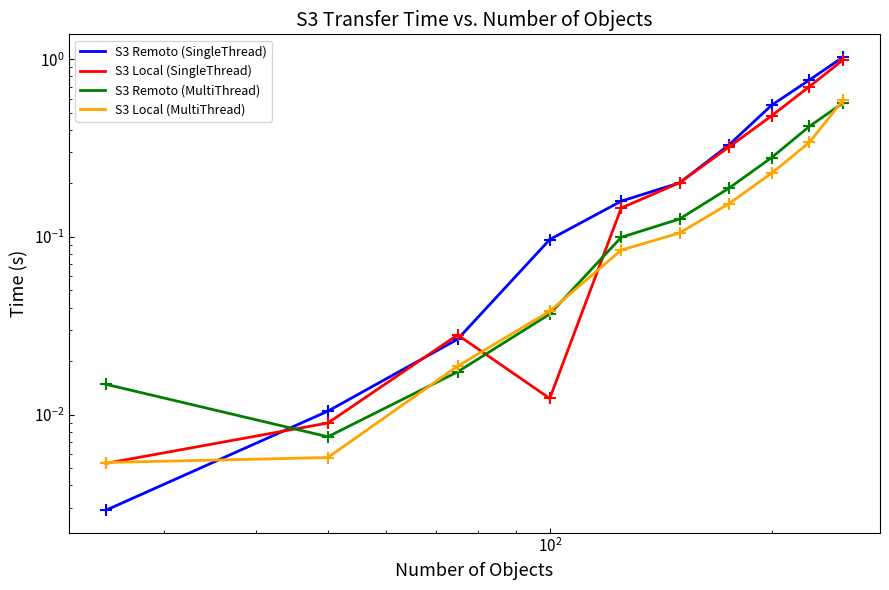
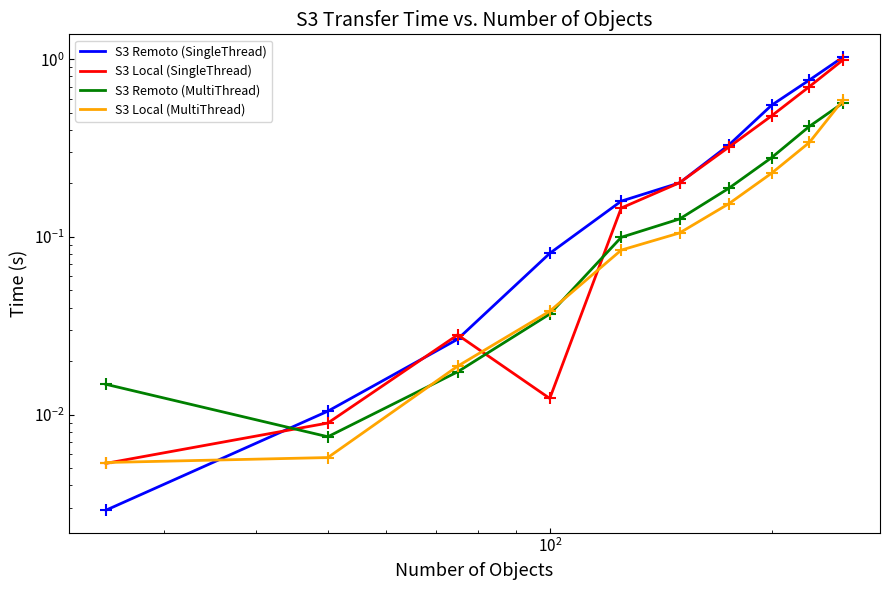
S3 Remoto (SingleThread), 10^2: 0.10 -> 0.08
